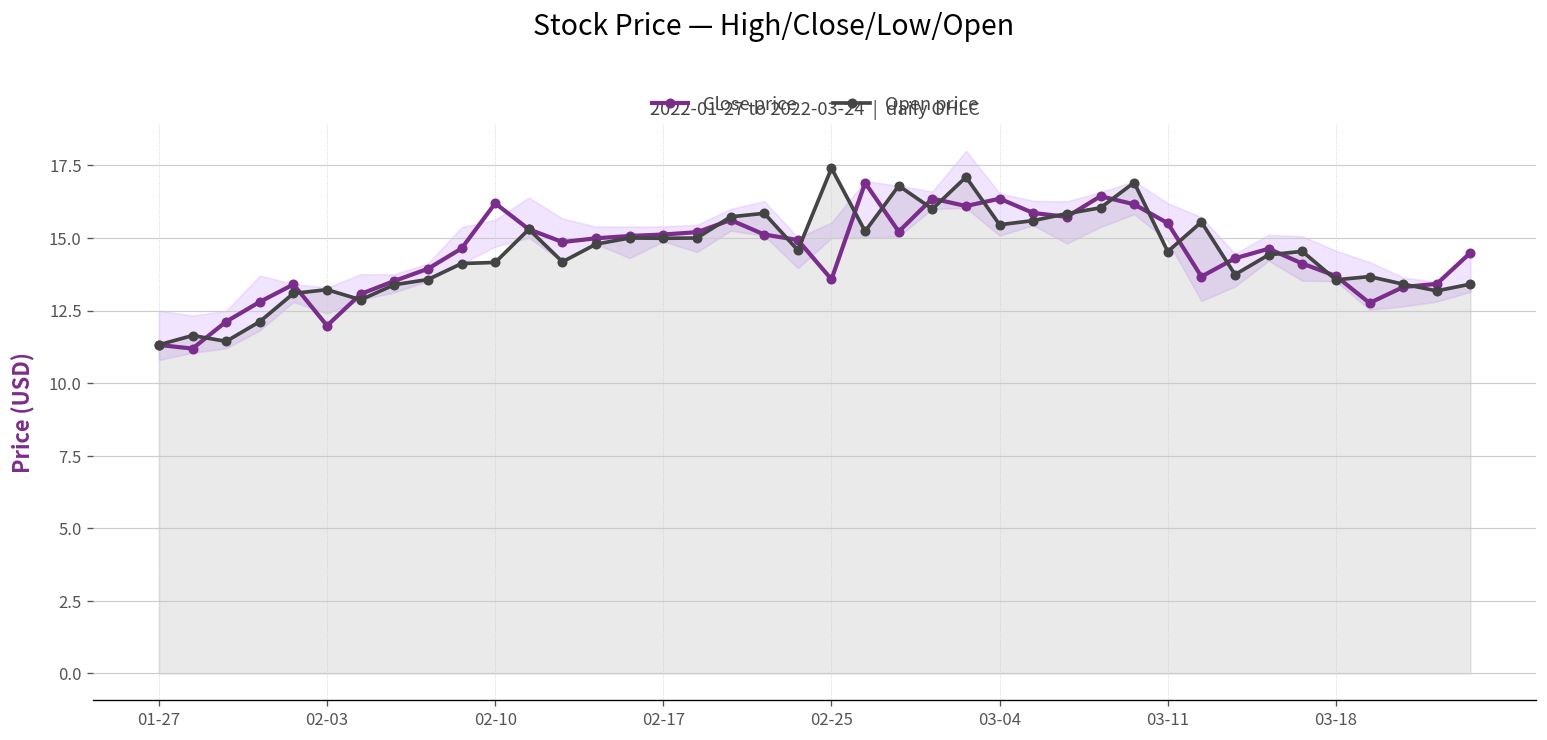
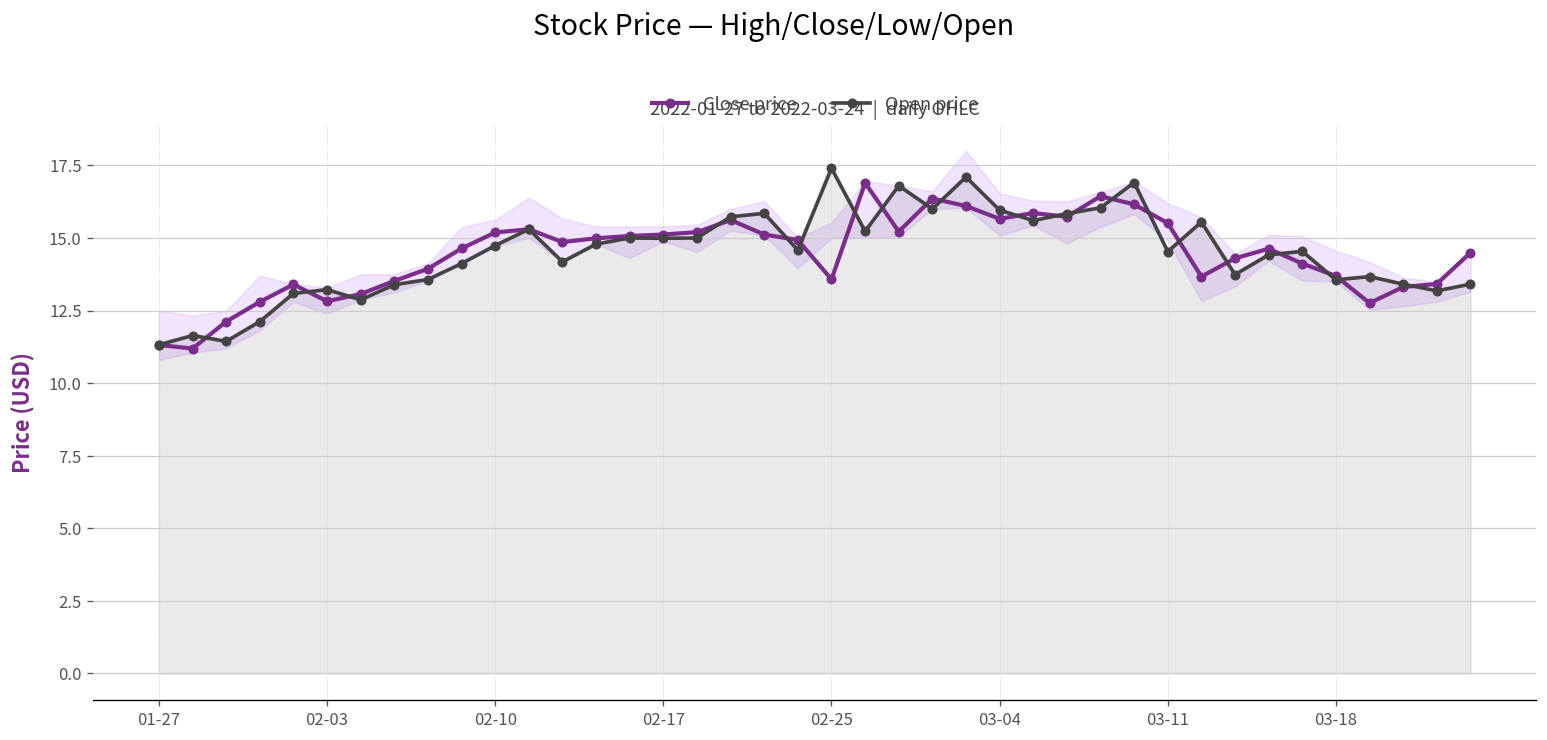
Close price, 02-03: 12.0 -> 12.8
Close price, 02-10: 16.2 -> 15.2
Open price, 02-10: 14.2 -> 14.7
Close price, 03-04: 16.4 -> 15.7
Open price, 03-04: 15.5 -> 16.0
